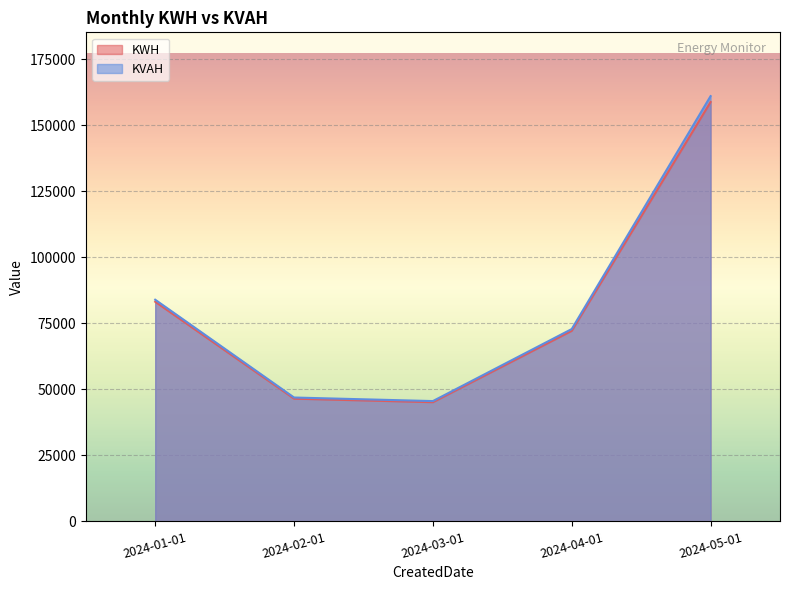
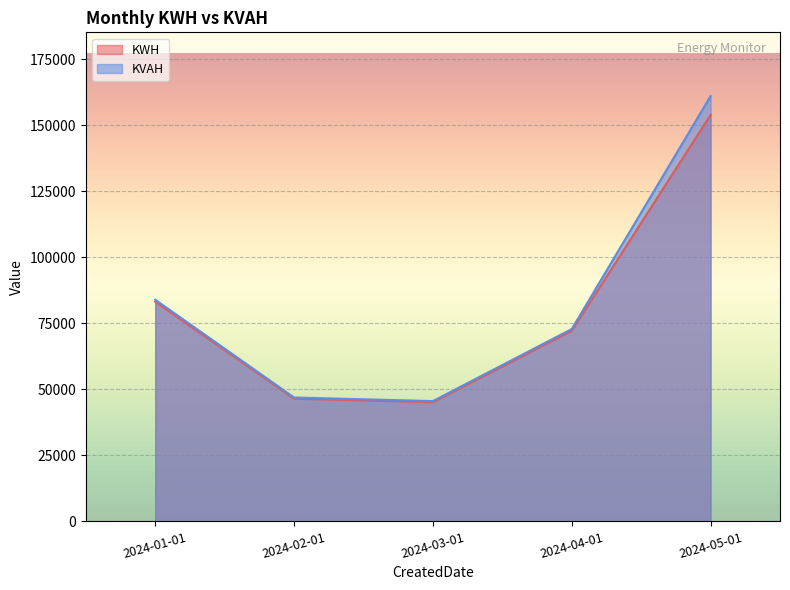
KWH, 2024-05-01: 159000 -> 154000
